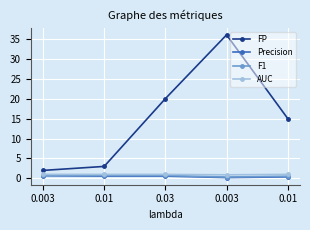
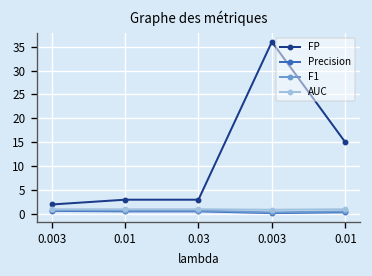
FP, 0.03: 20 -> 3
